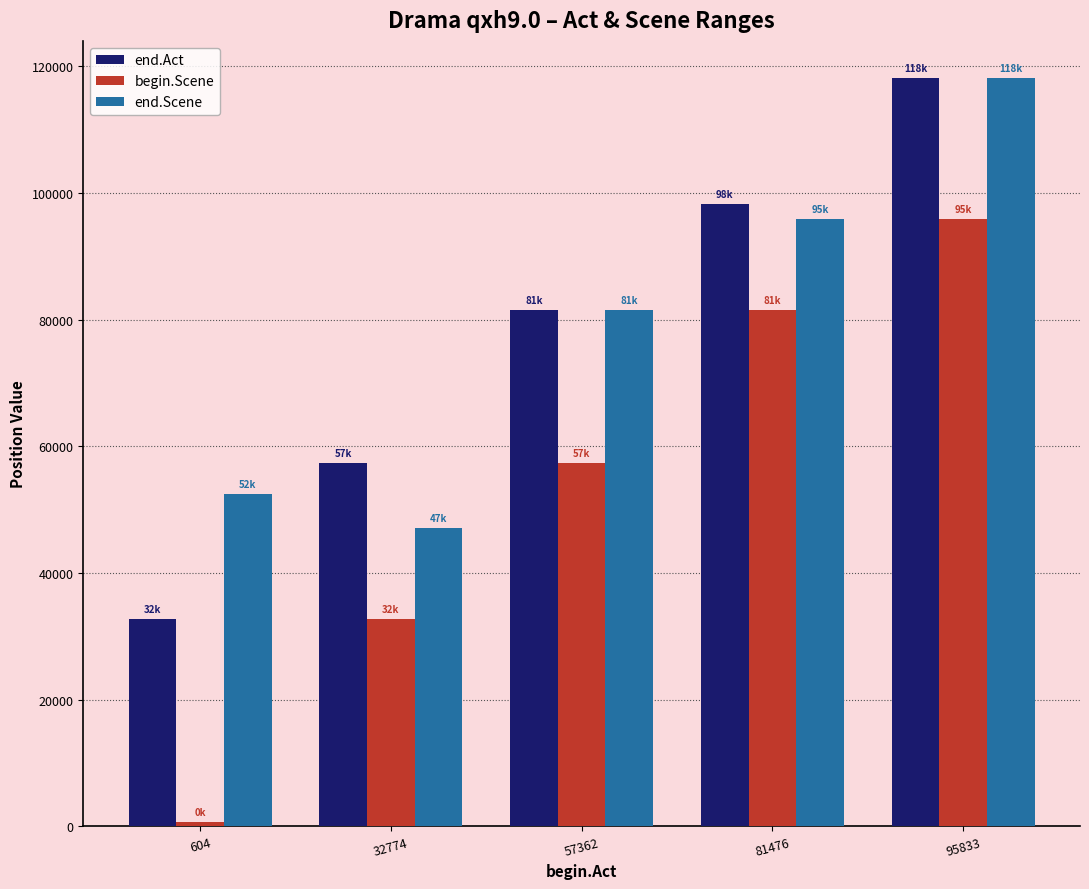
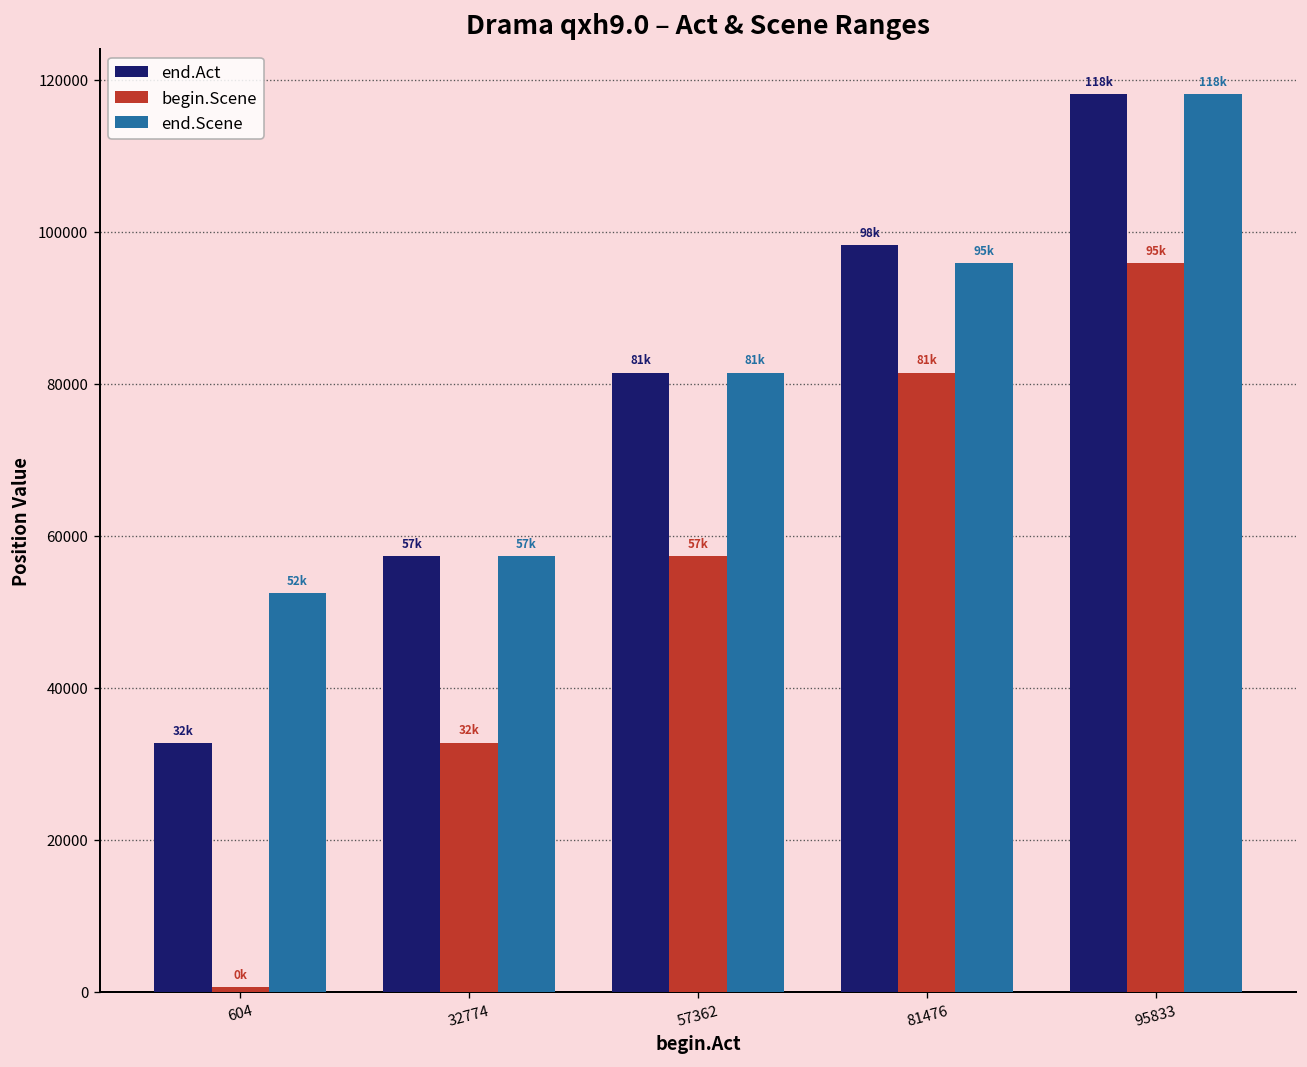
end.Scene, 32774: 47k -> 57k
